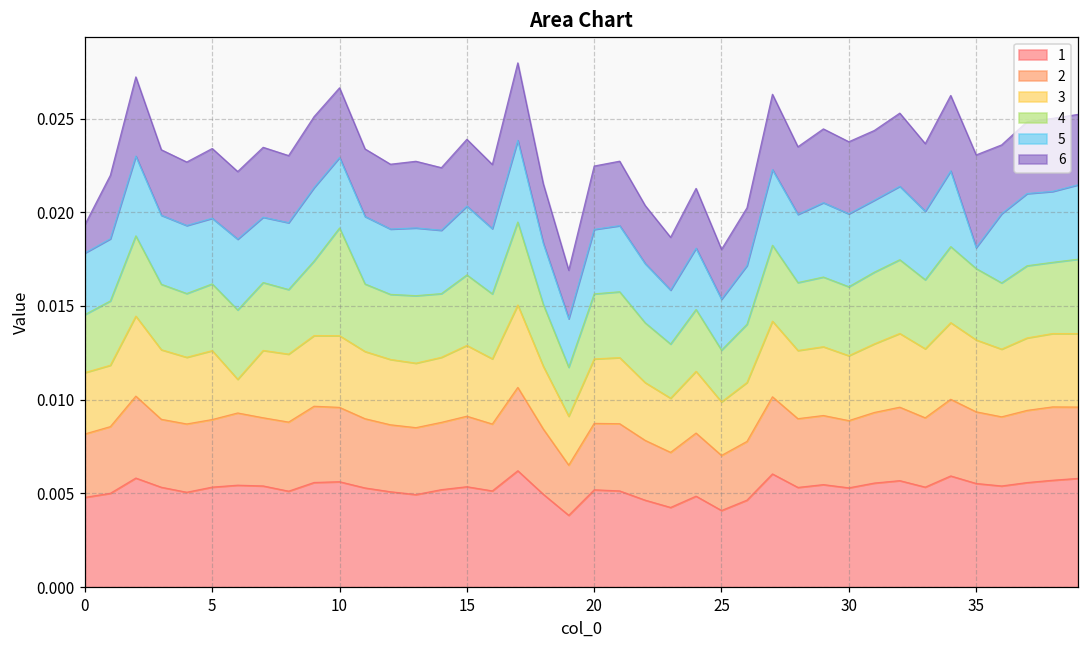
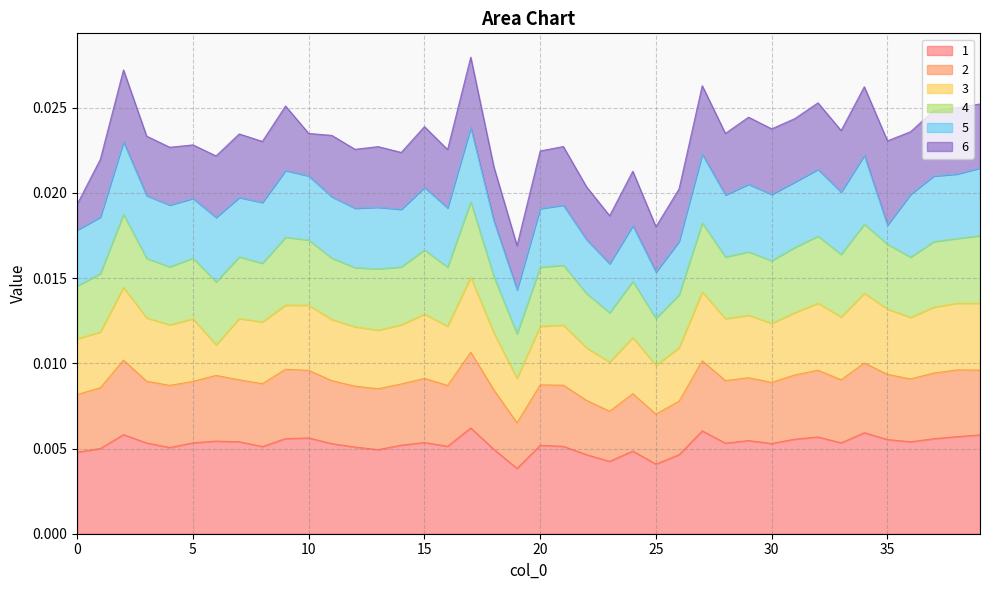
6, 5: 0.0037 -> 0.0031
4, 10: 0.0057 -> 0.0038
6, 10: 0.0037 -> 0.0025
